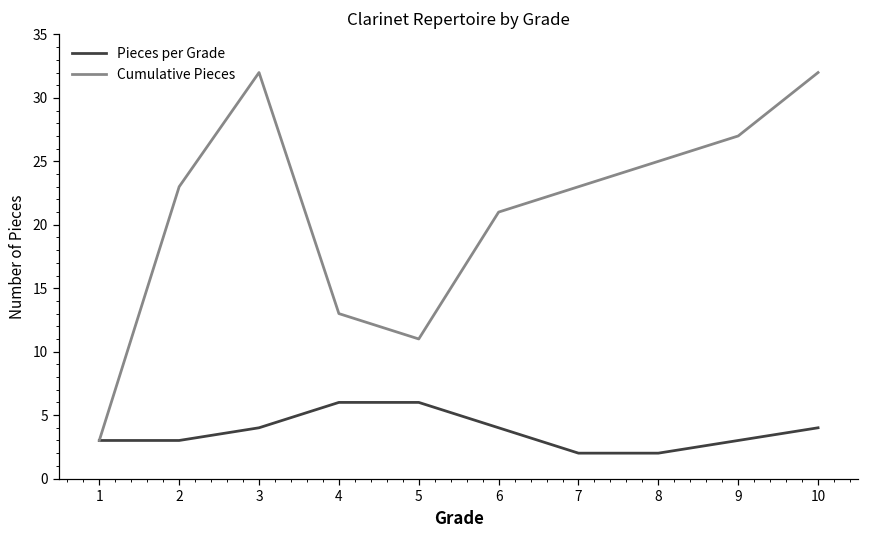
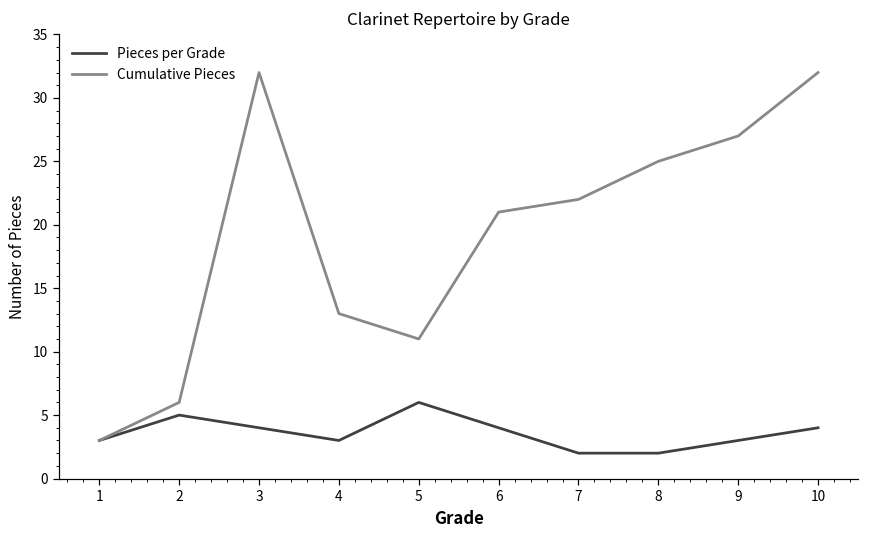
Pieces per Grade, 2: 3 -> 5
Cumulative Pieces, 2: 23 -> 6
Pieces per Grade, 4: 6 -> 3
Cumulative Pieces, 7: 23 -> 22
